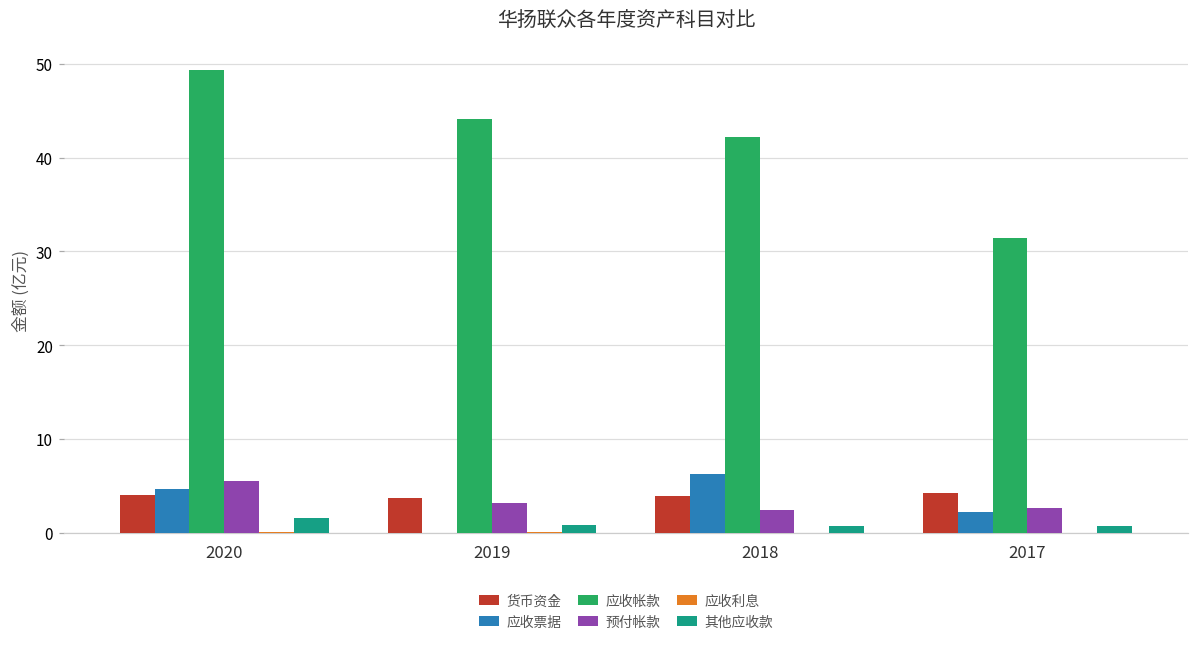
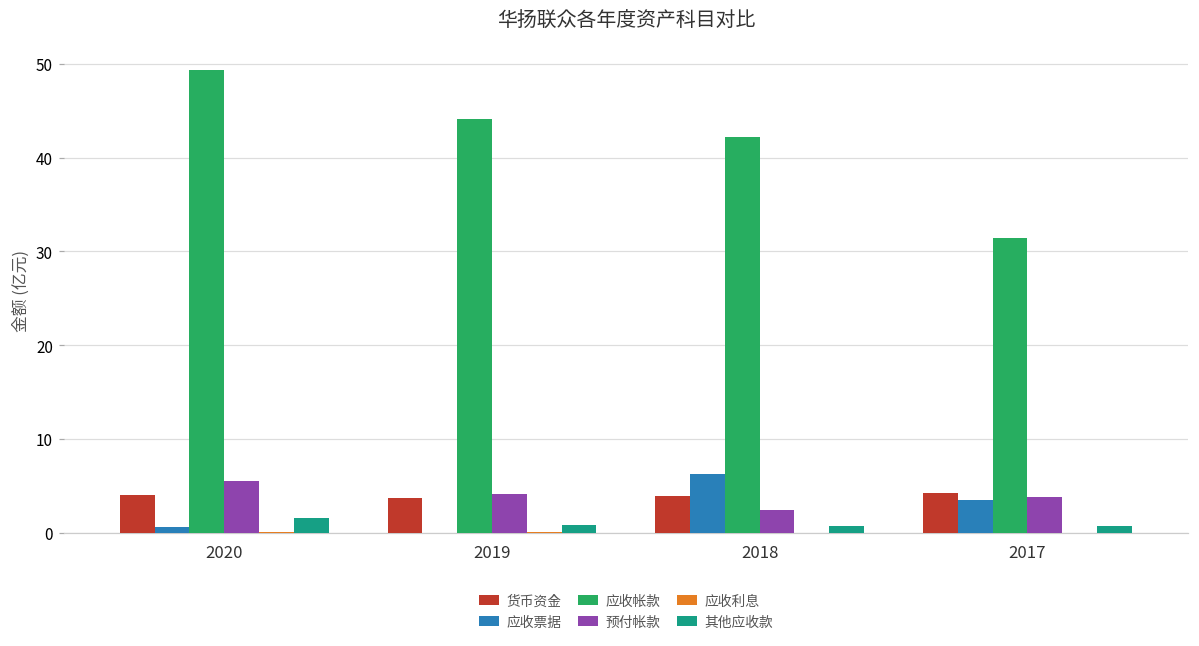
应收票据, 2020: 5 -> 1
预付帐款, 2019: 3 -> 4
应收票据, 2017: 2 -> 3
预付帐款, 2017: 3 -> 4
